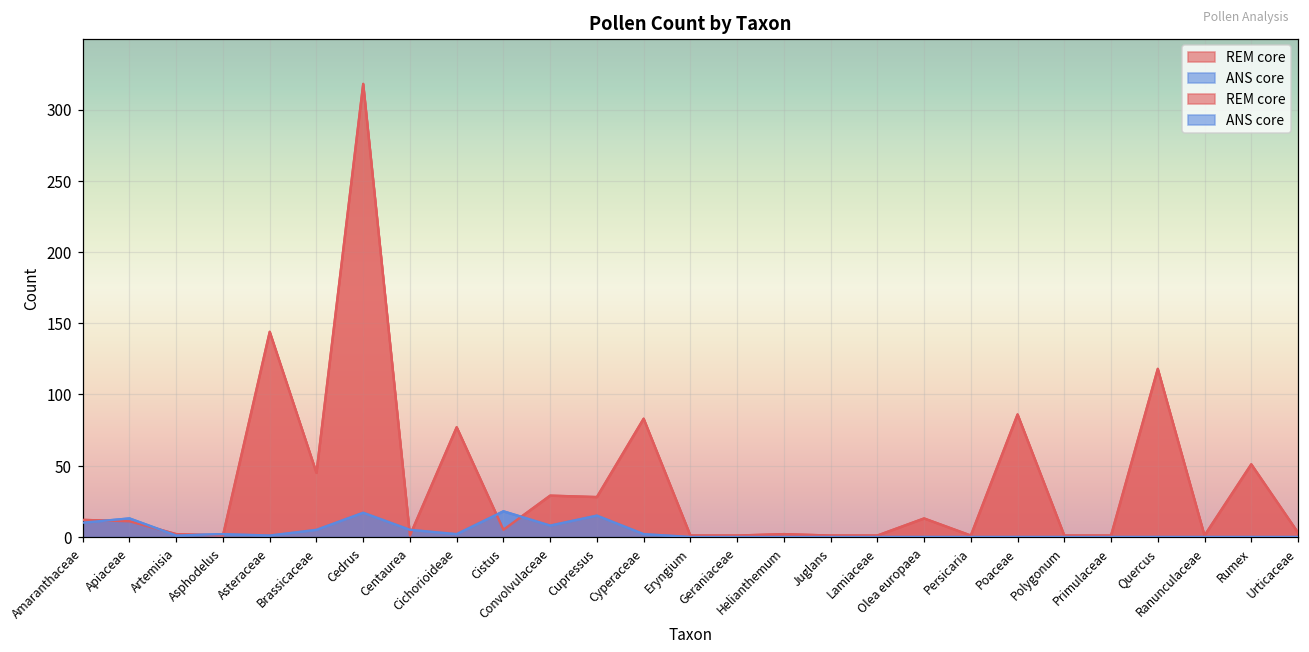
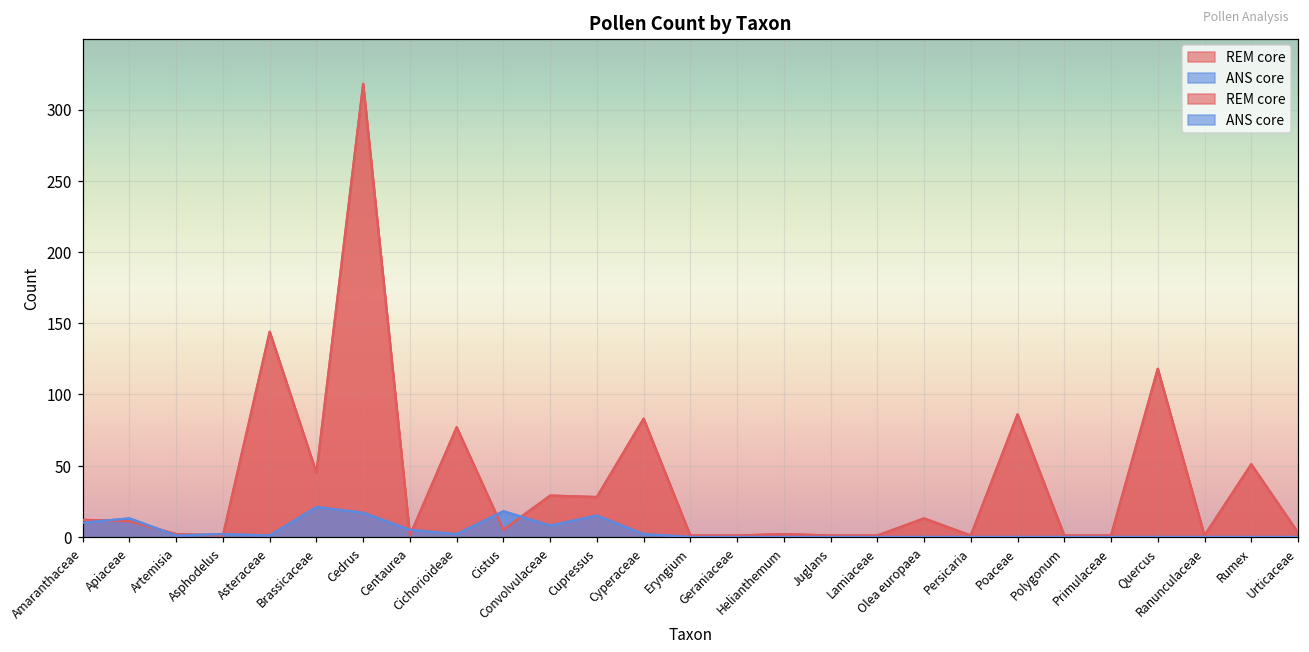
ANS core, Brassicaceae: 5 -> 21
